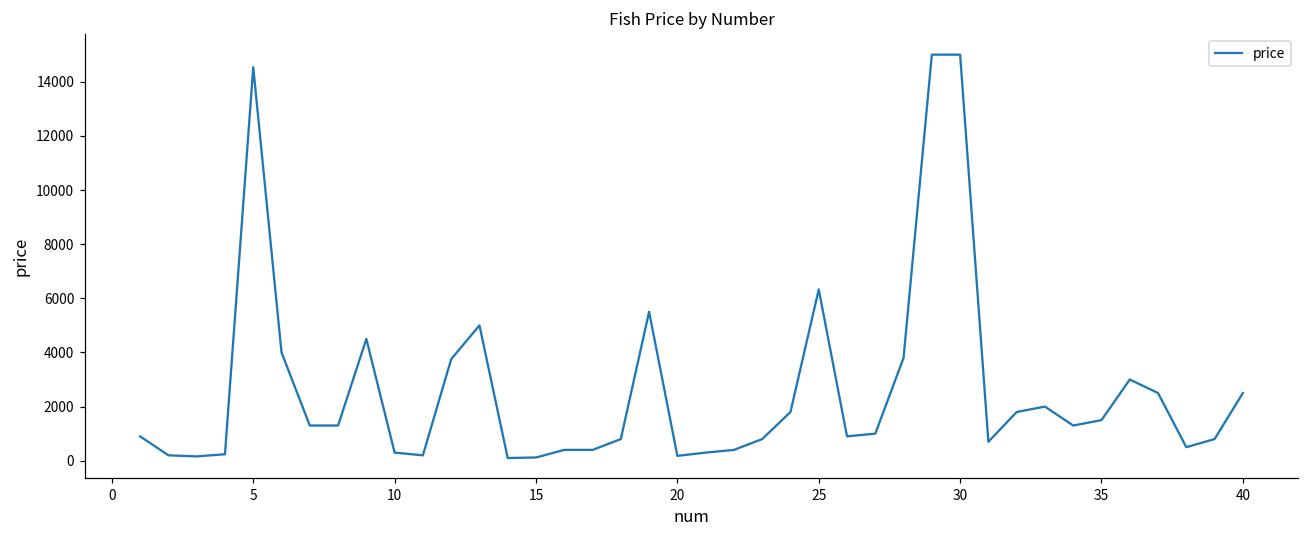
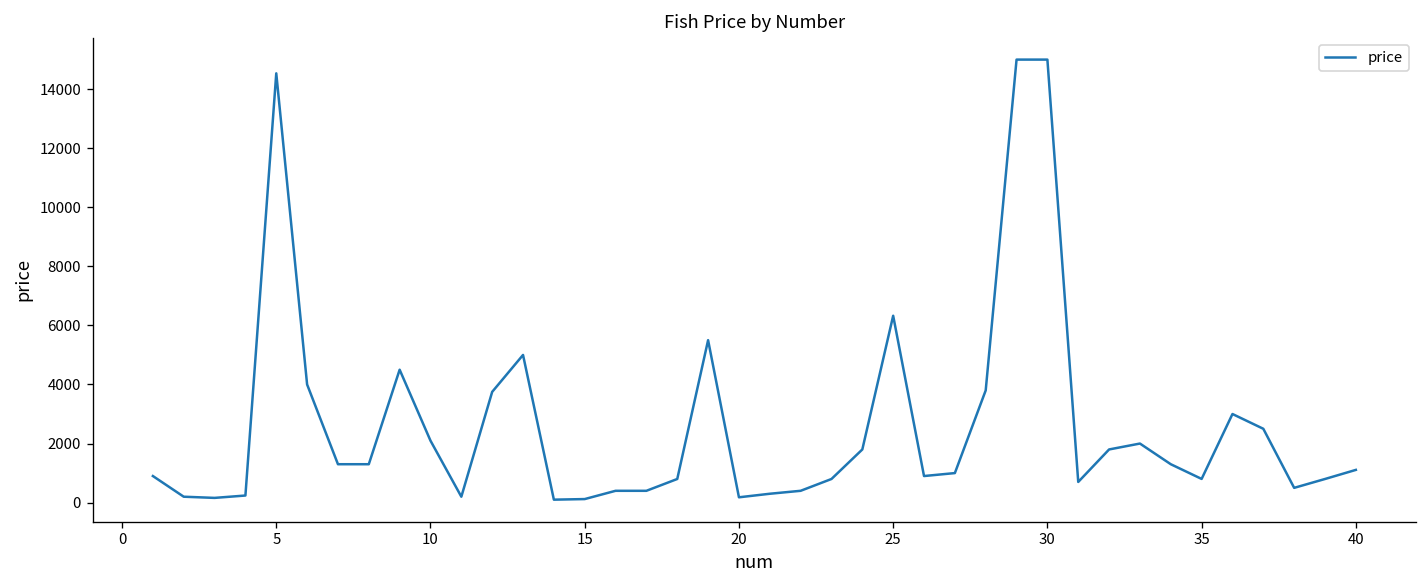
10: 300 -> 2100
35: 1500 -> 800
40: 2500 -> 1100
